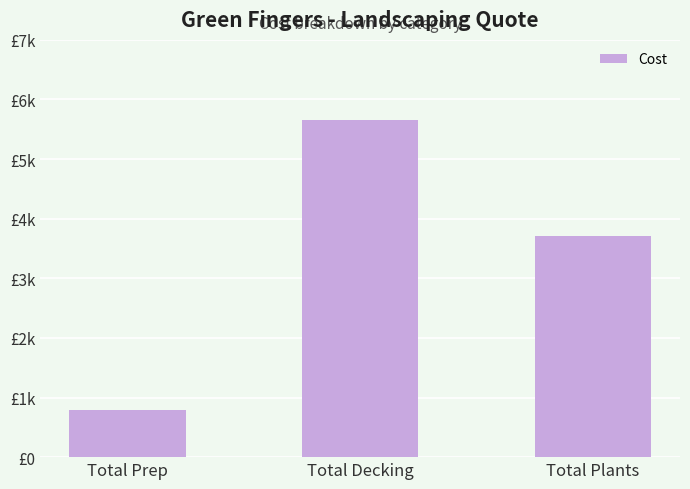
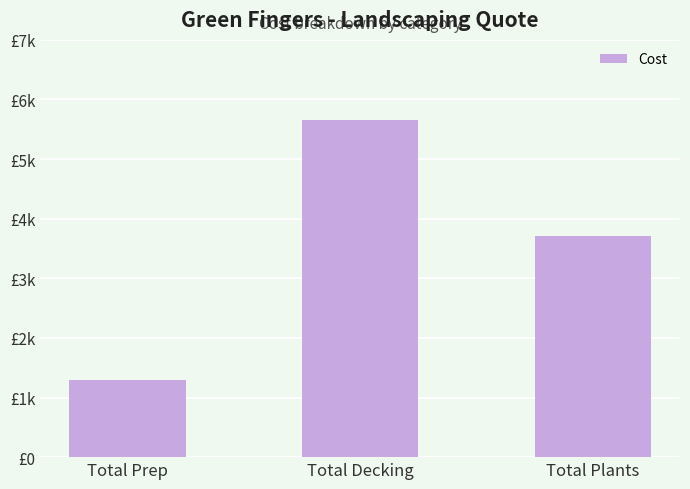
Total Prep: £800 -> £1300
